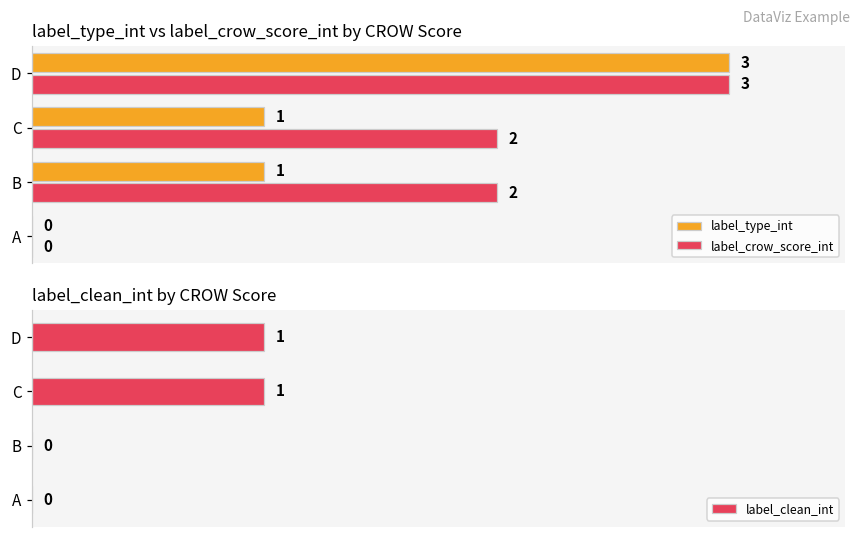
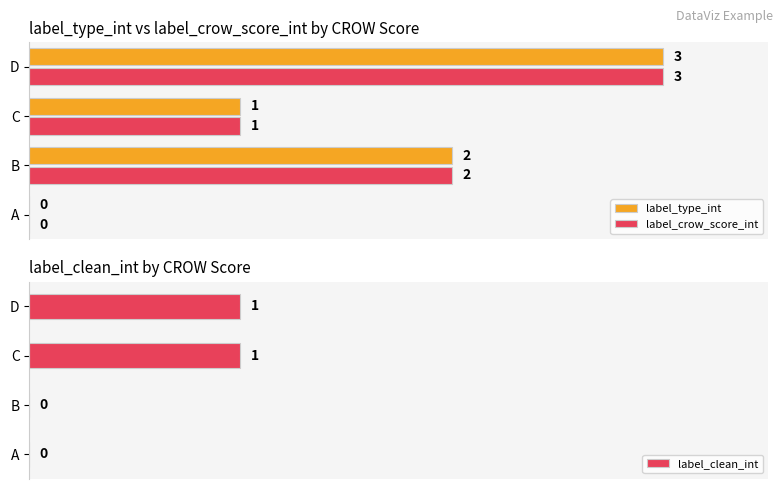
label_type_int vs label_crow_score_int by CROW Score, label_crow_score_int, C: 2 -> 1
label_type_int vs label_crow_score_int by CROW Score, label_type_int, B: 1 -> 2
